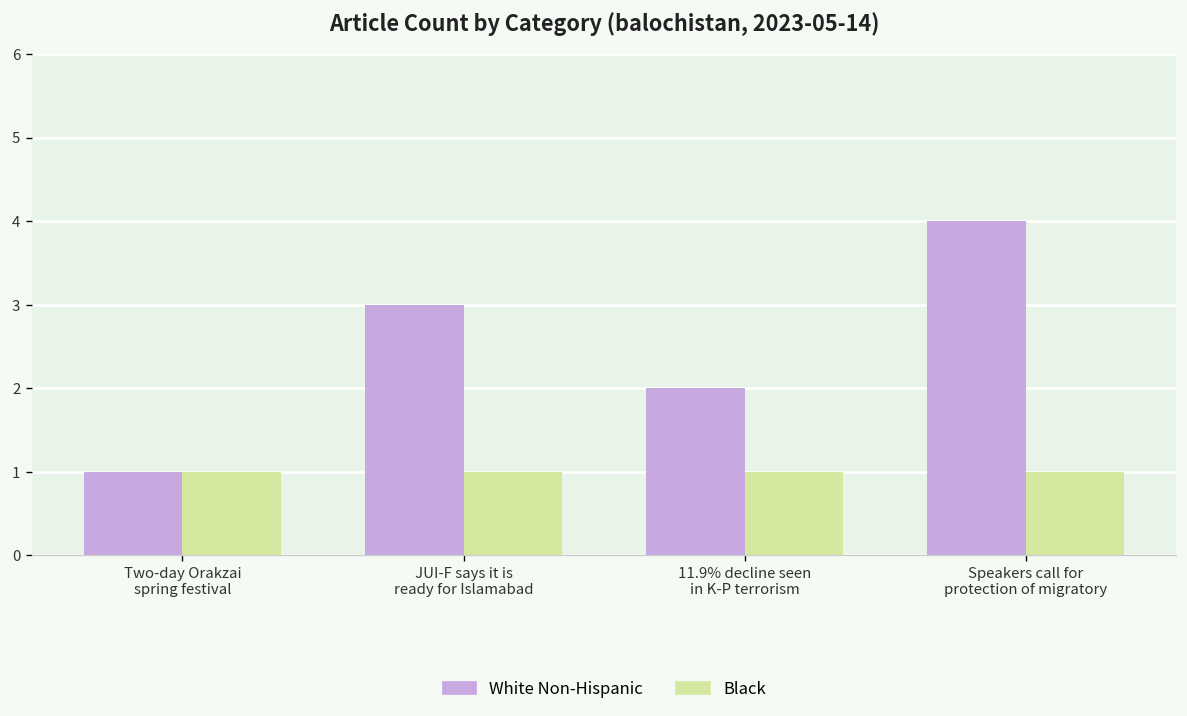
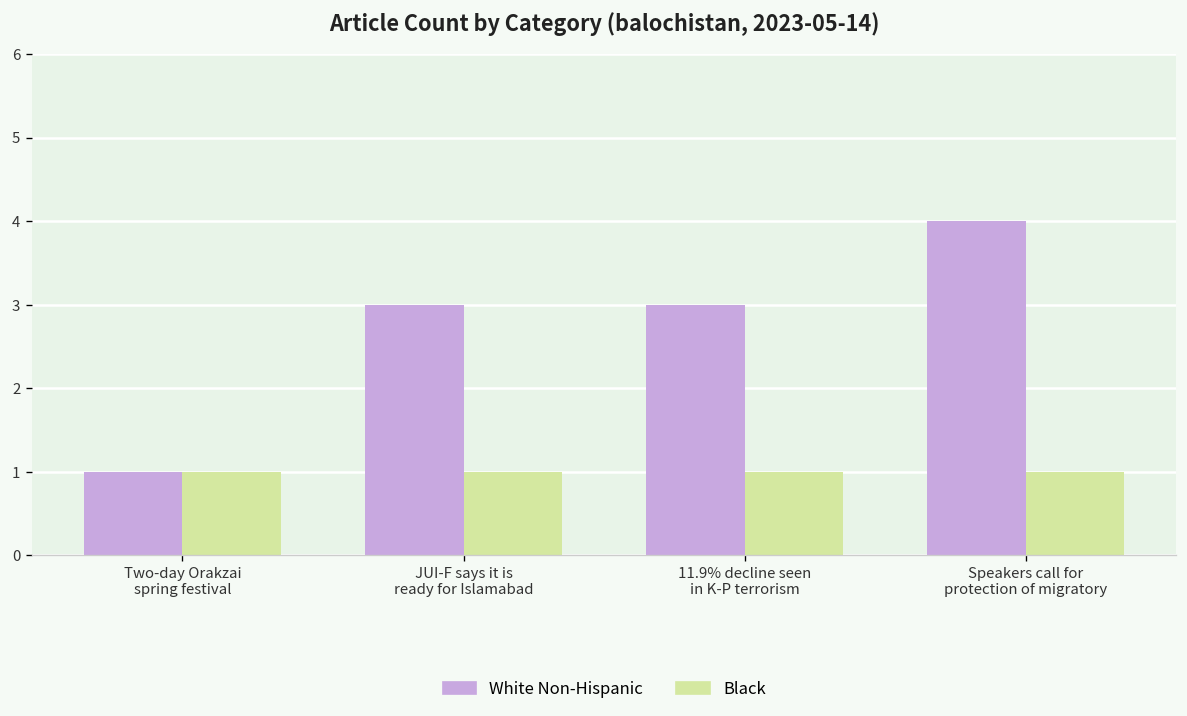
White Non-Hispanic, 11.9% decline seen in K-P terrorism: 2 -> 3
